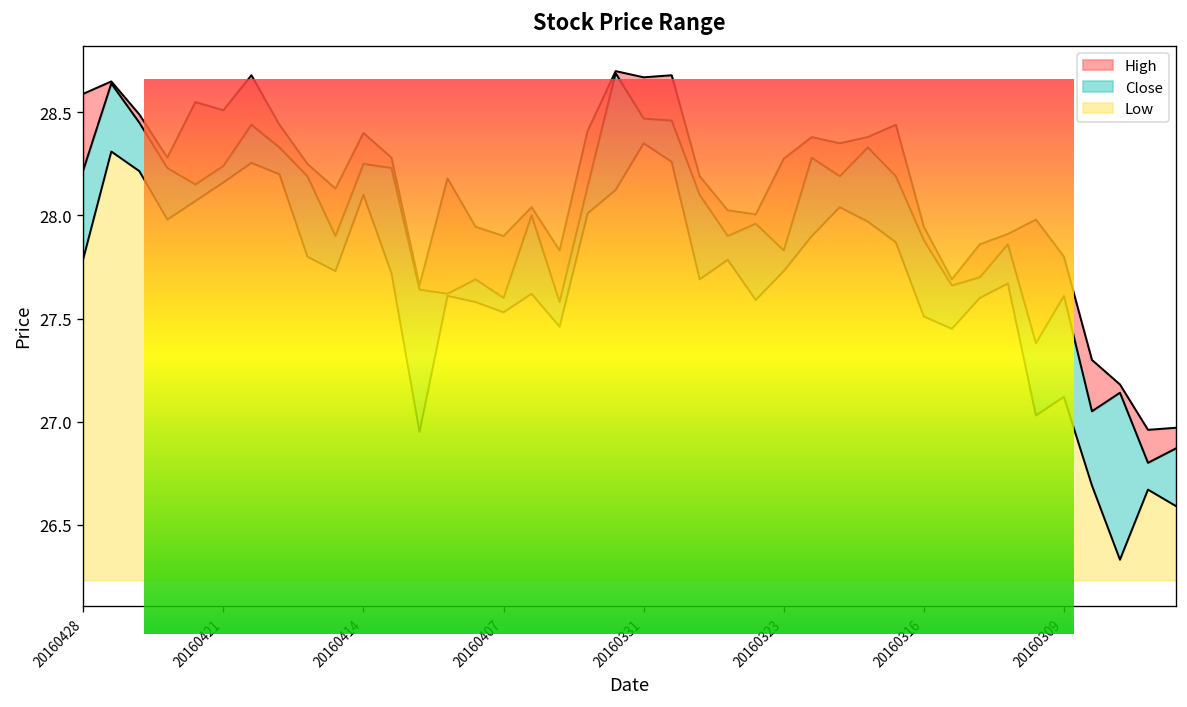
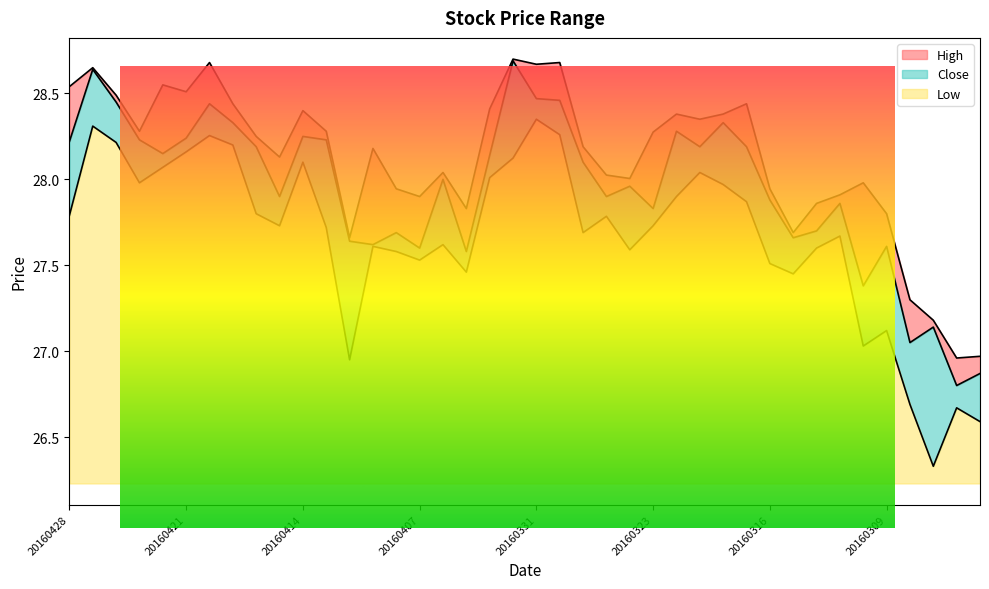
High, 20160428: 28.59 -> 28.54
